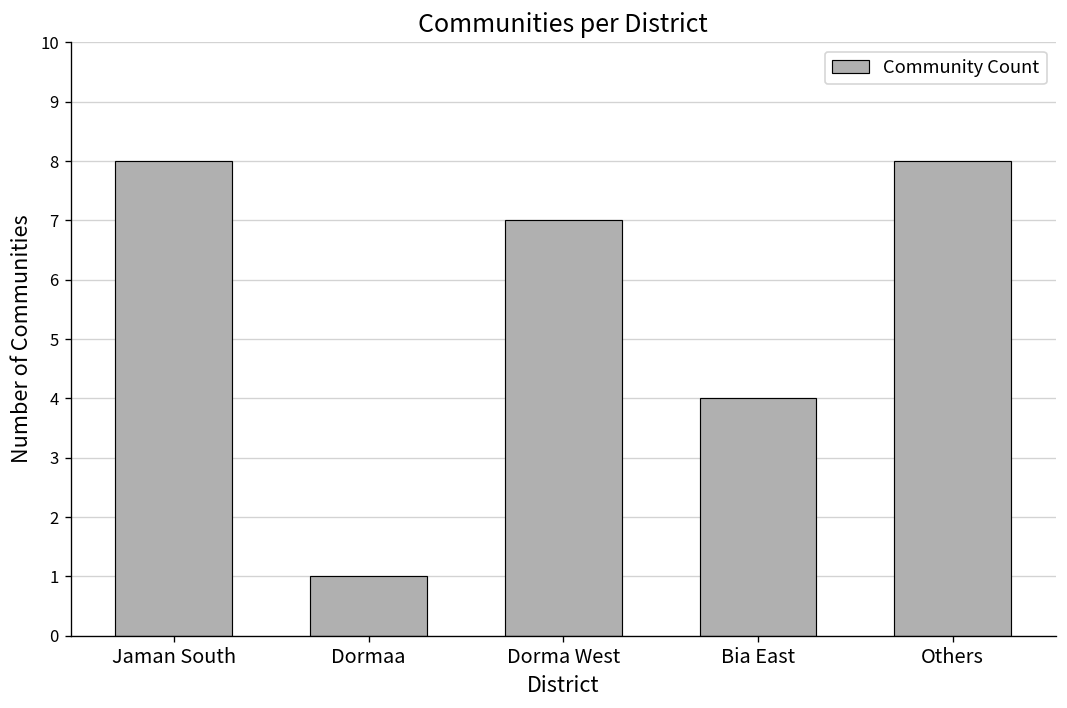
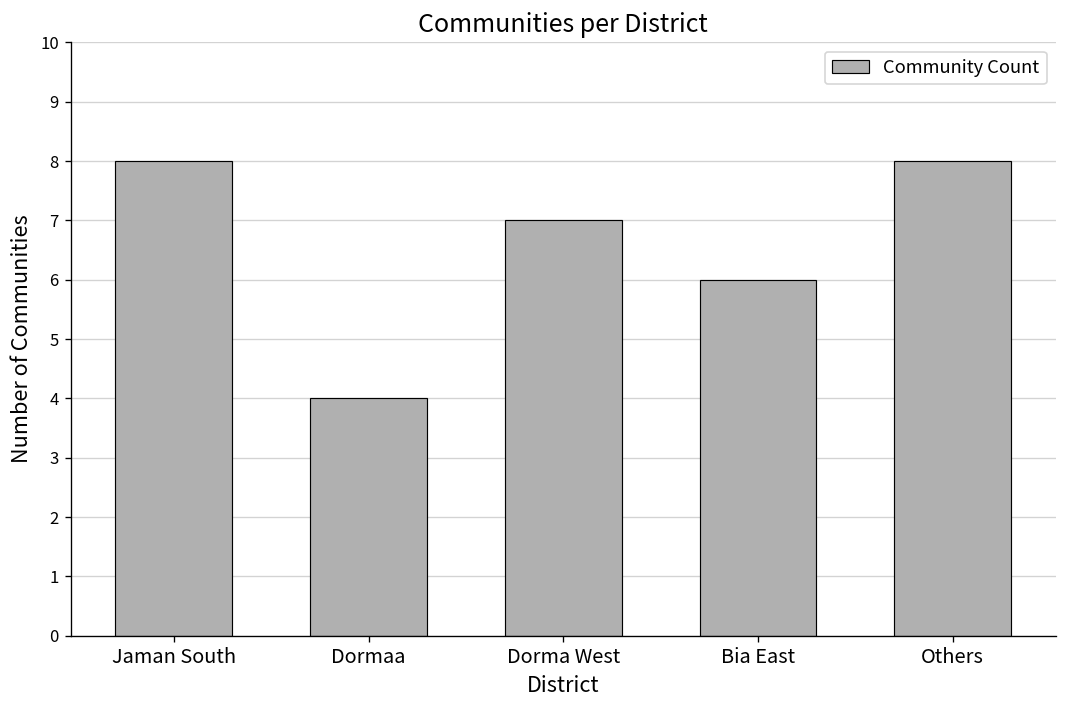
Dormaa: 1 -> 4
Bia East: 4 -> 6
